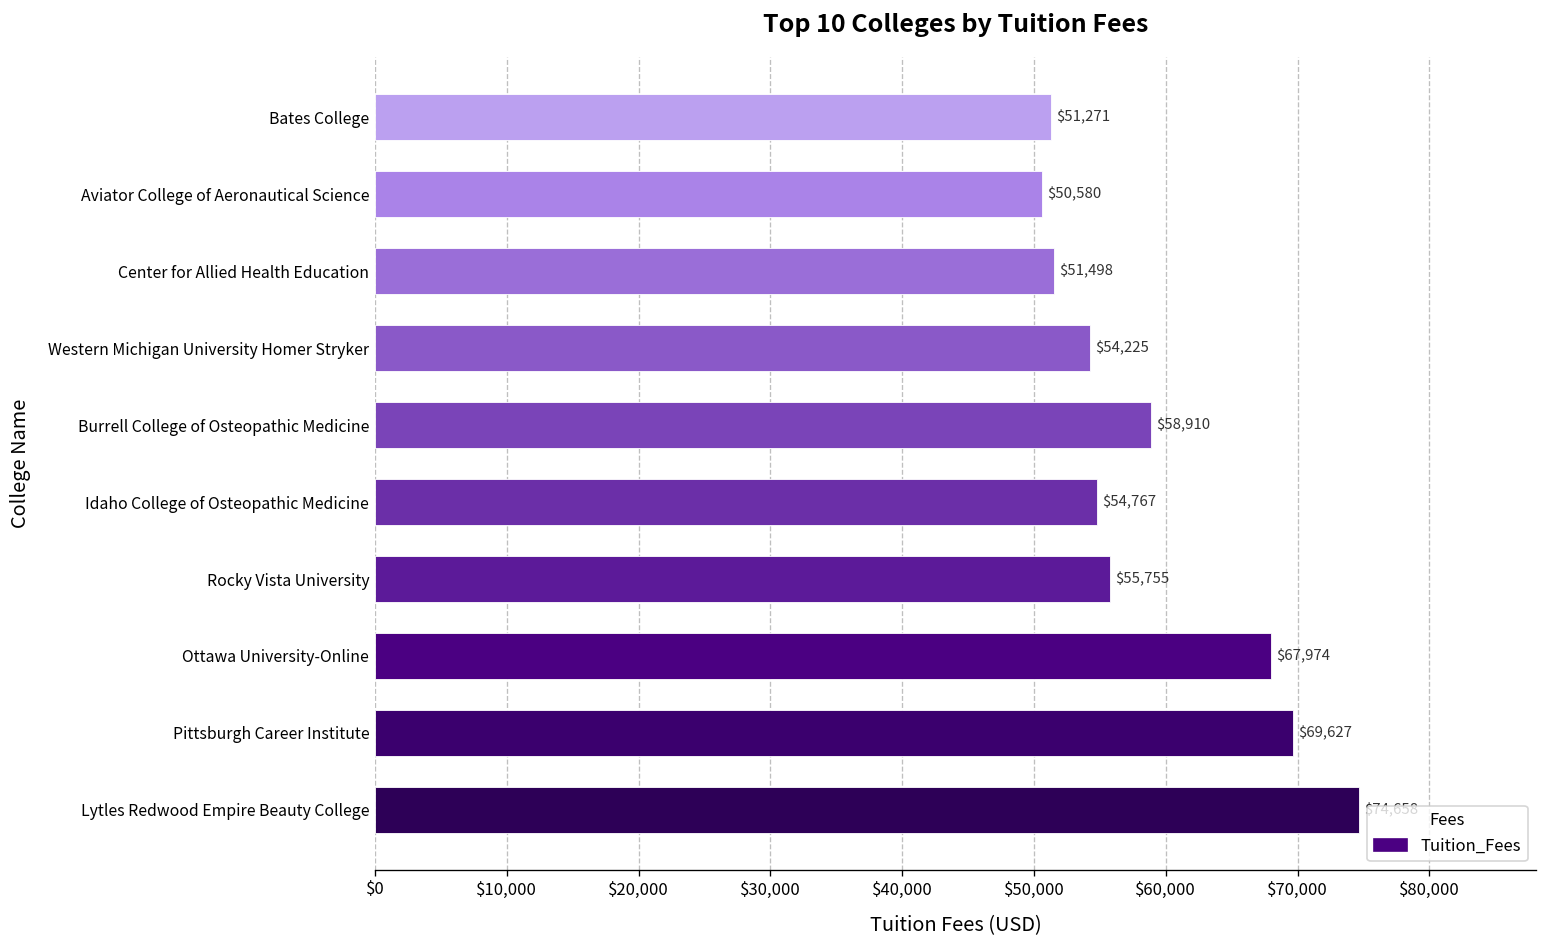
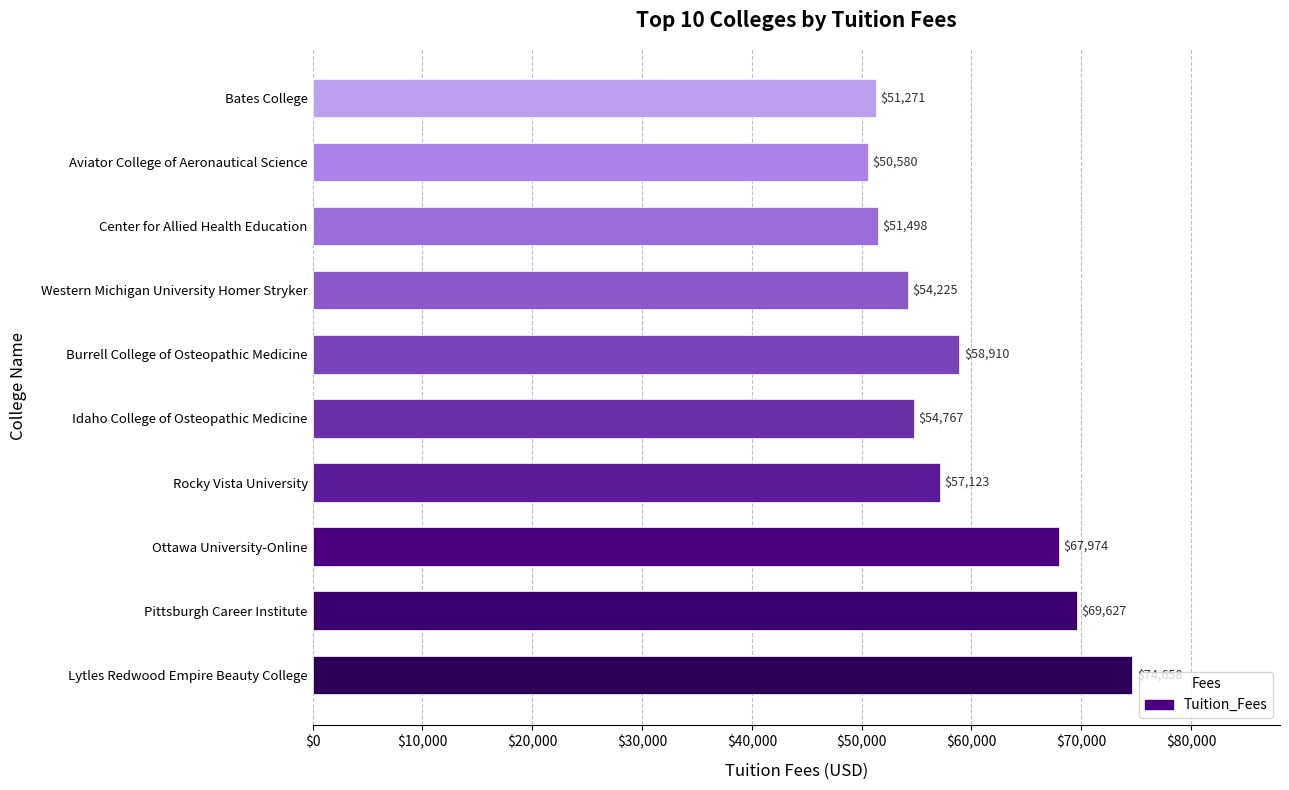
Rocky Vista University: $55,755 -> $57,123
